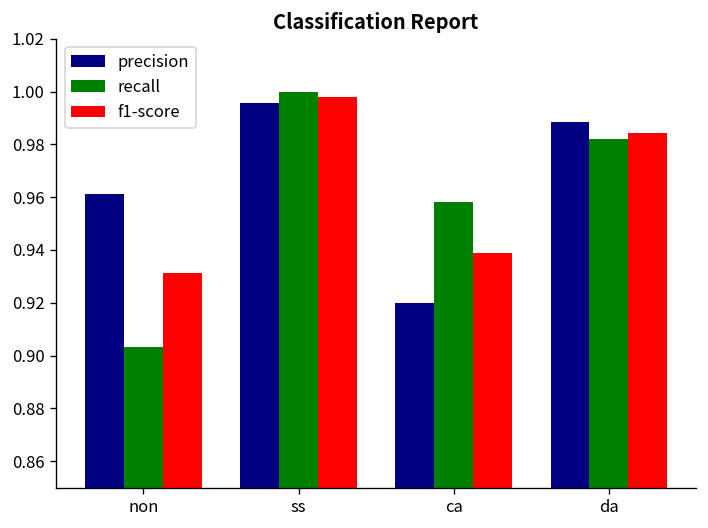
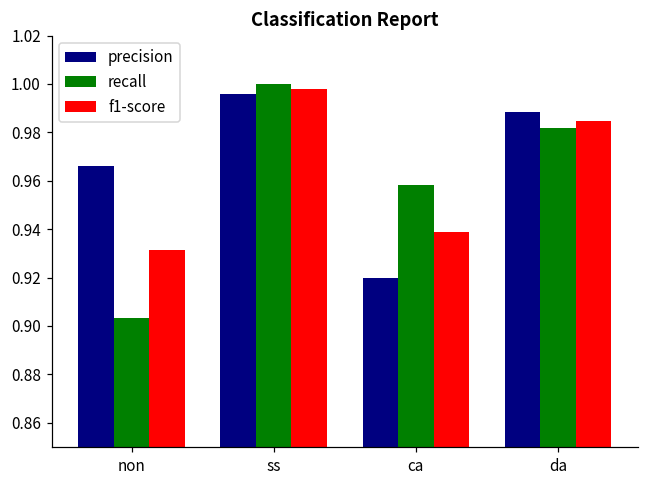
precision, non: 0.961 -> 0.966
